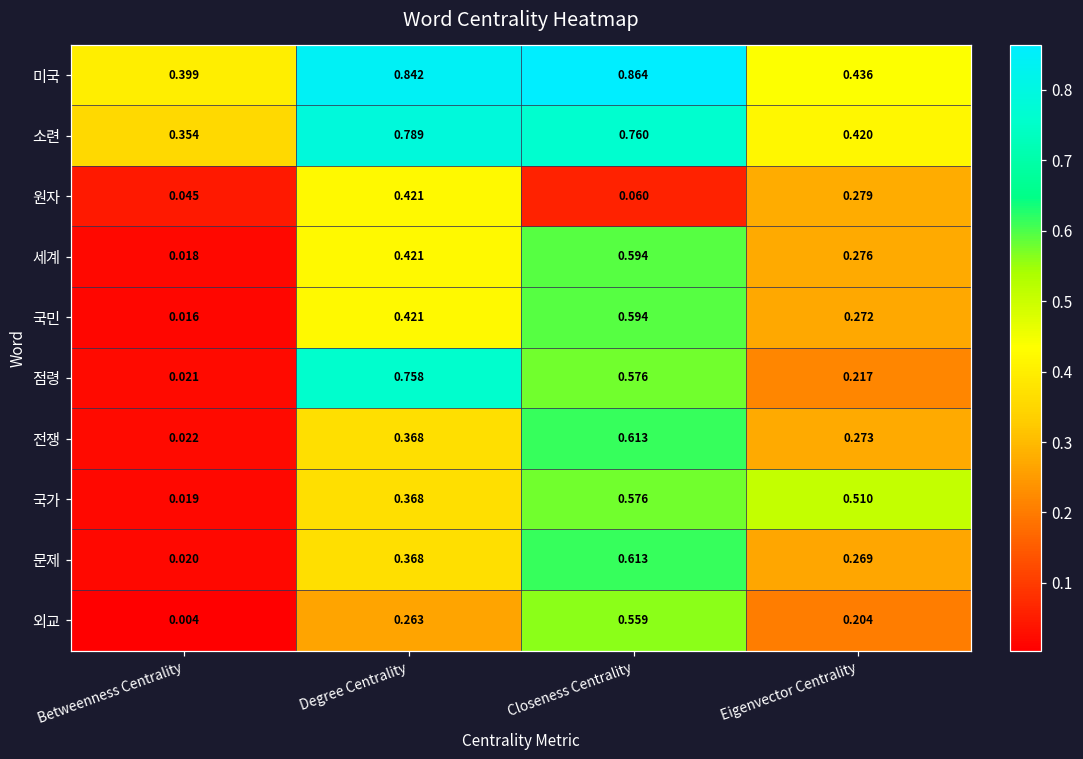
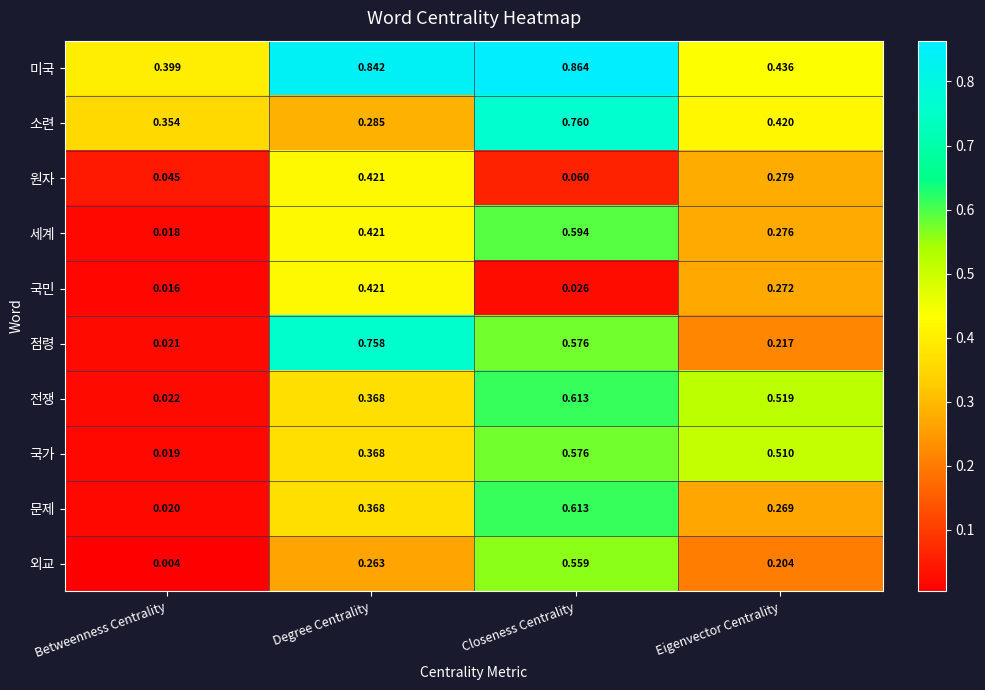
소련, Degree Centrality: 0.789 -> 0.285
국민, Closeness Centrality: 0.594 -> 0.026
전쟁, Eigenvector Centrality: 0.273 -> 0.519
